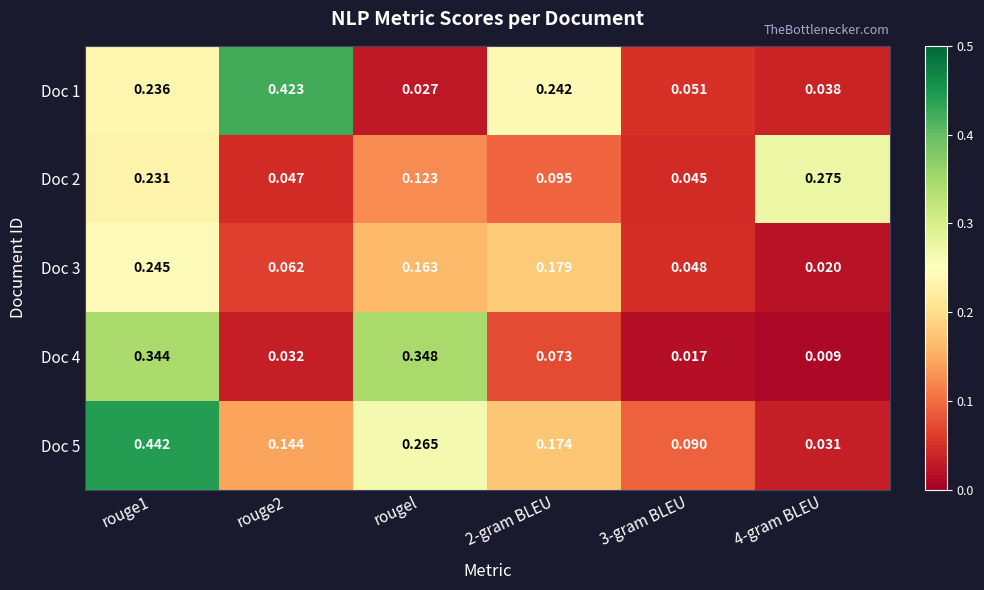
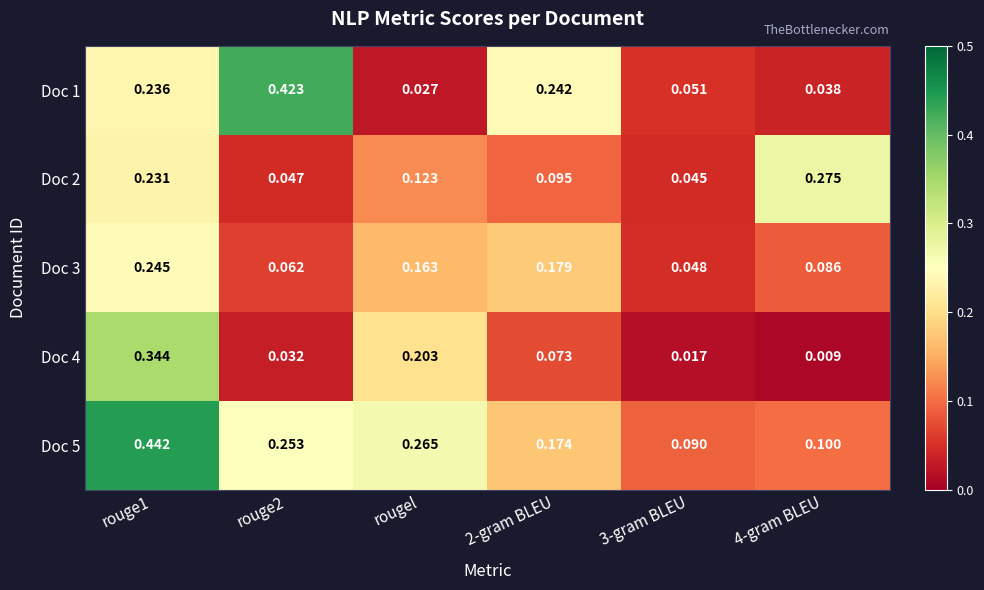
Doc 3, 4-gram BLEU: 0.020 -> 0.086
Doc 4, rougel: 0.348 -> 0.203
Doc 5, rouge2: 0.144 -> 0.253
Doc 5, 4-gram BLEU: 0.031 -> 0.100
